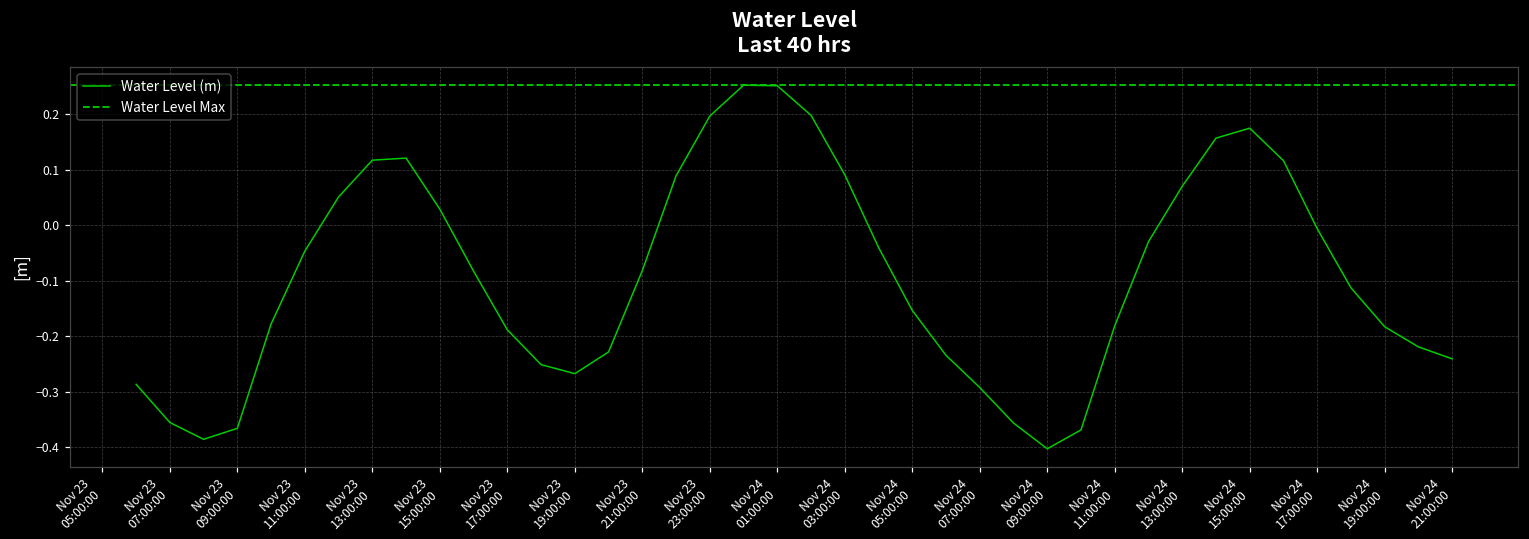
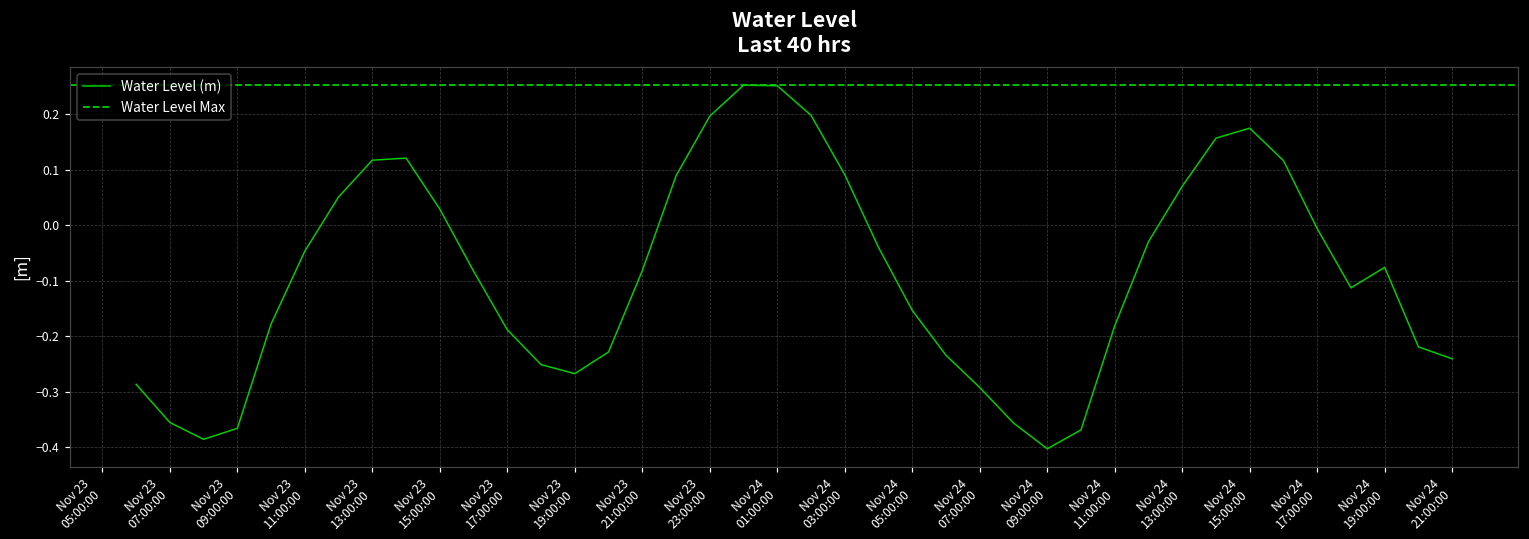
Nov 24 19:00:00: -0.18 -> -0.08
